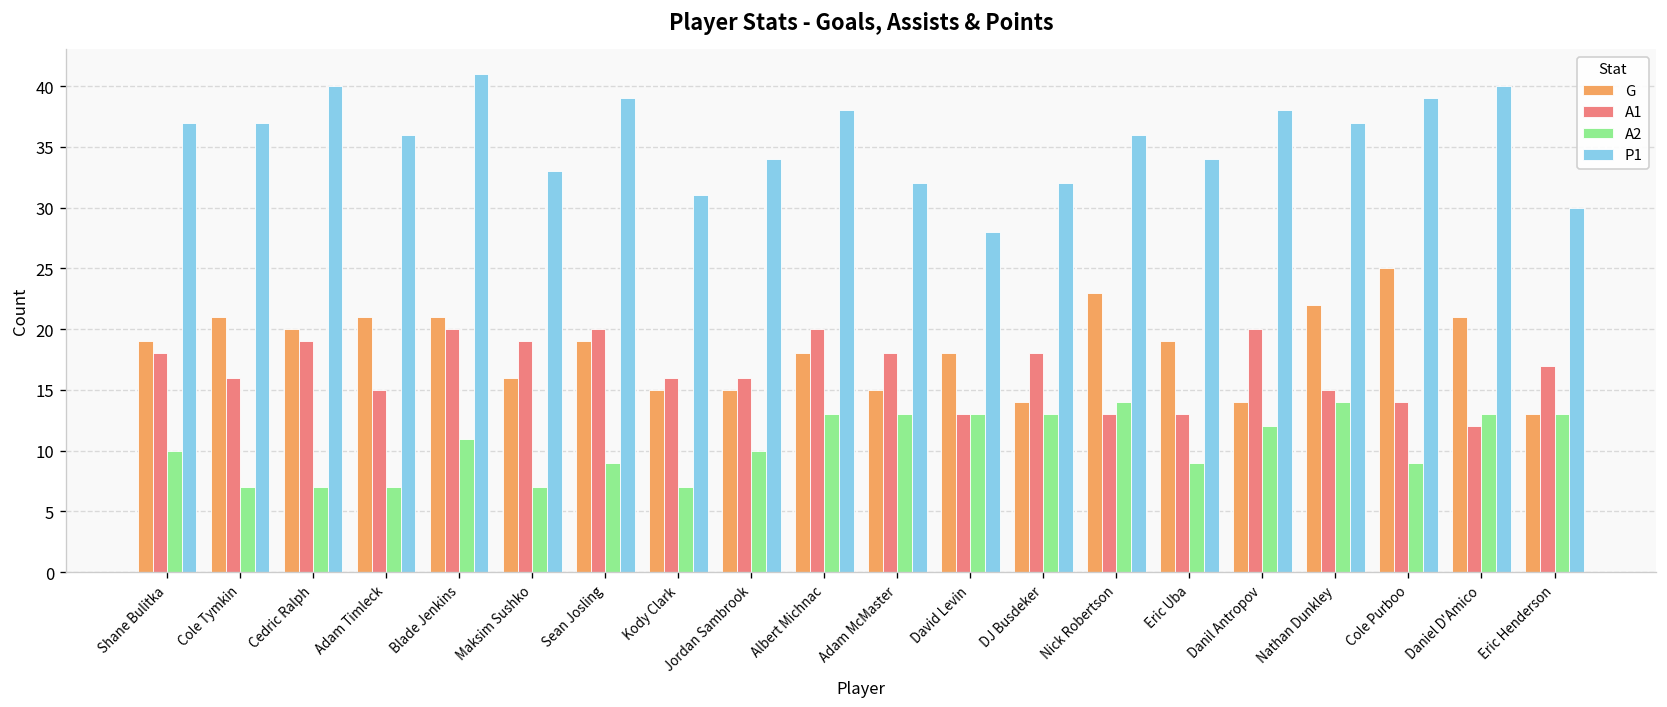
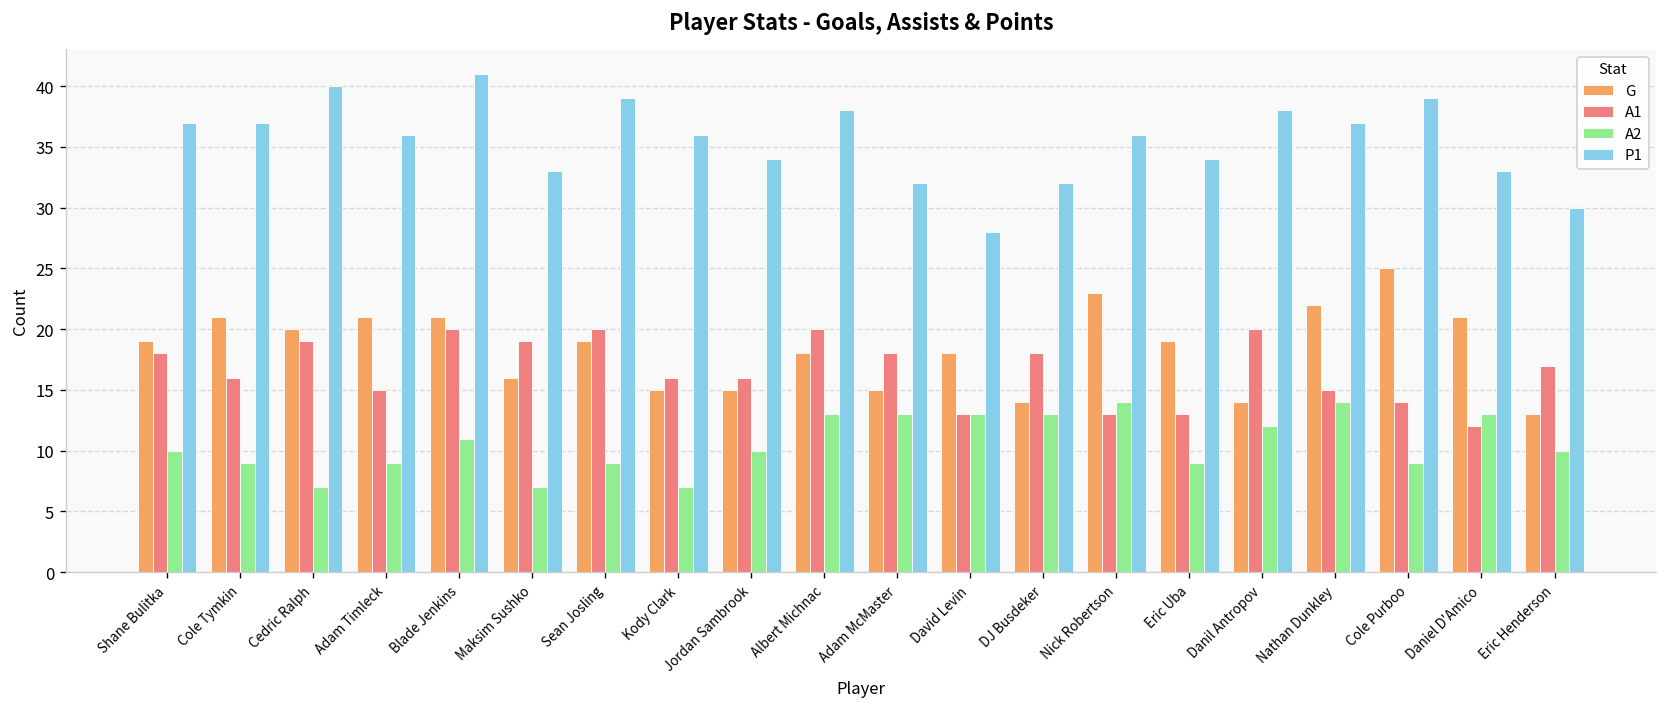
A2, Cole Tymkin: 7 -> 9
A2, Adam Timleck: 7 -> 9
P1, Kody Clark: 31 -> 36
P1, Daniel D'Amico: 40 -> 33
A2, Eric Henderson: 13 -> 10
